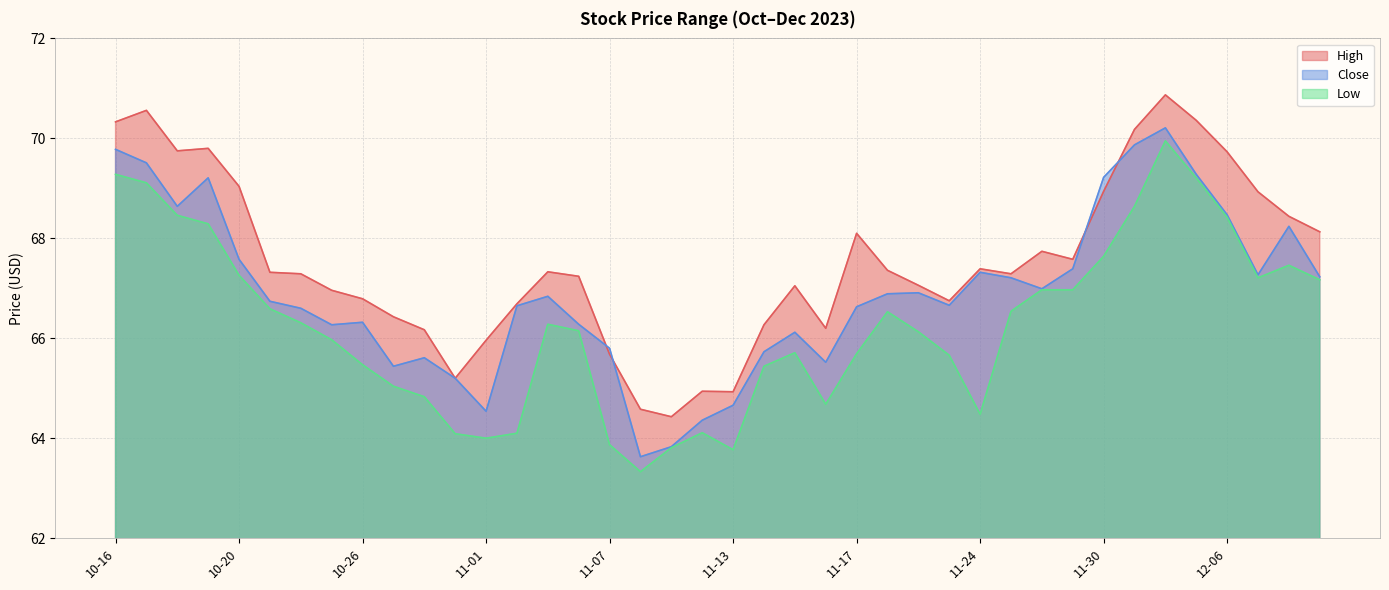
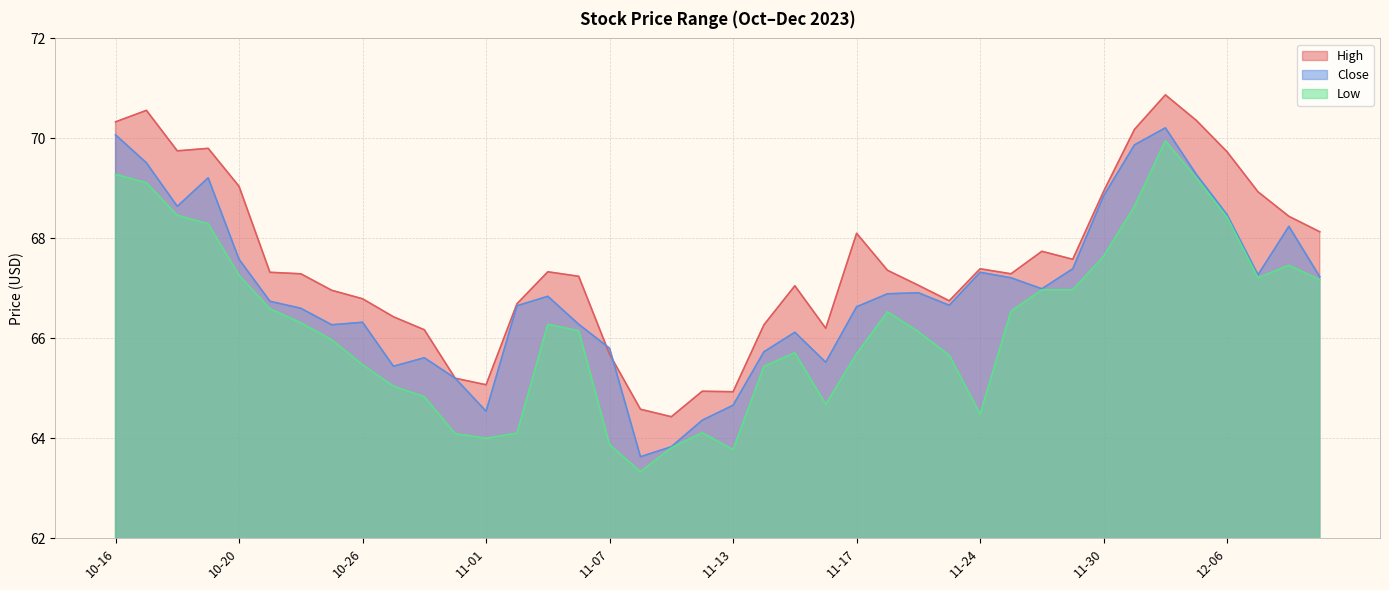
Close, 10-16: 69.8 -> 70.1
High, 11-01: 66.0 -> 65.1
Close, 11-30: 69.2 -> 68.9
